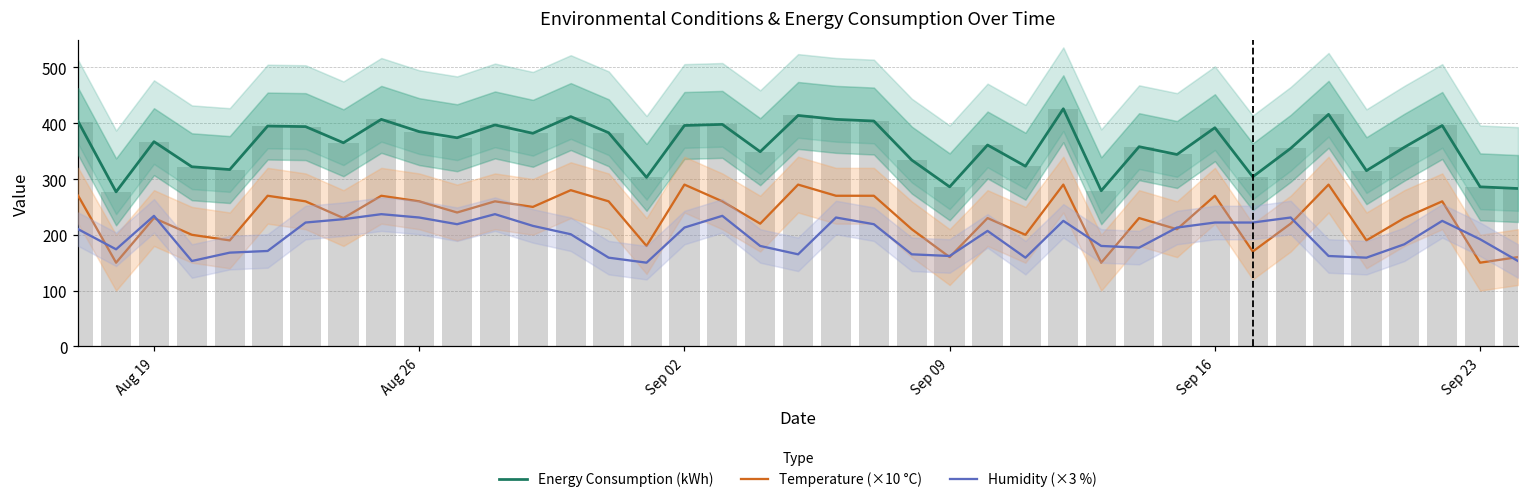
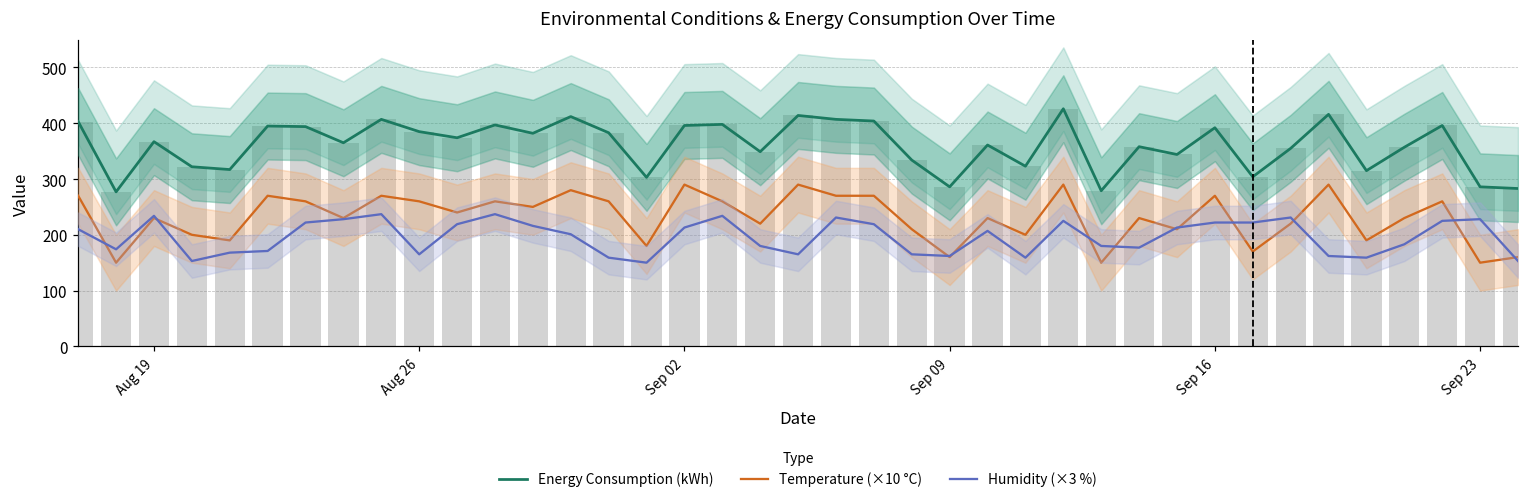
Humidity (×3 %), Aug 26: 230 -> 170
Humidity (×3 %), Sep 23: 190 -> 230
